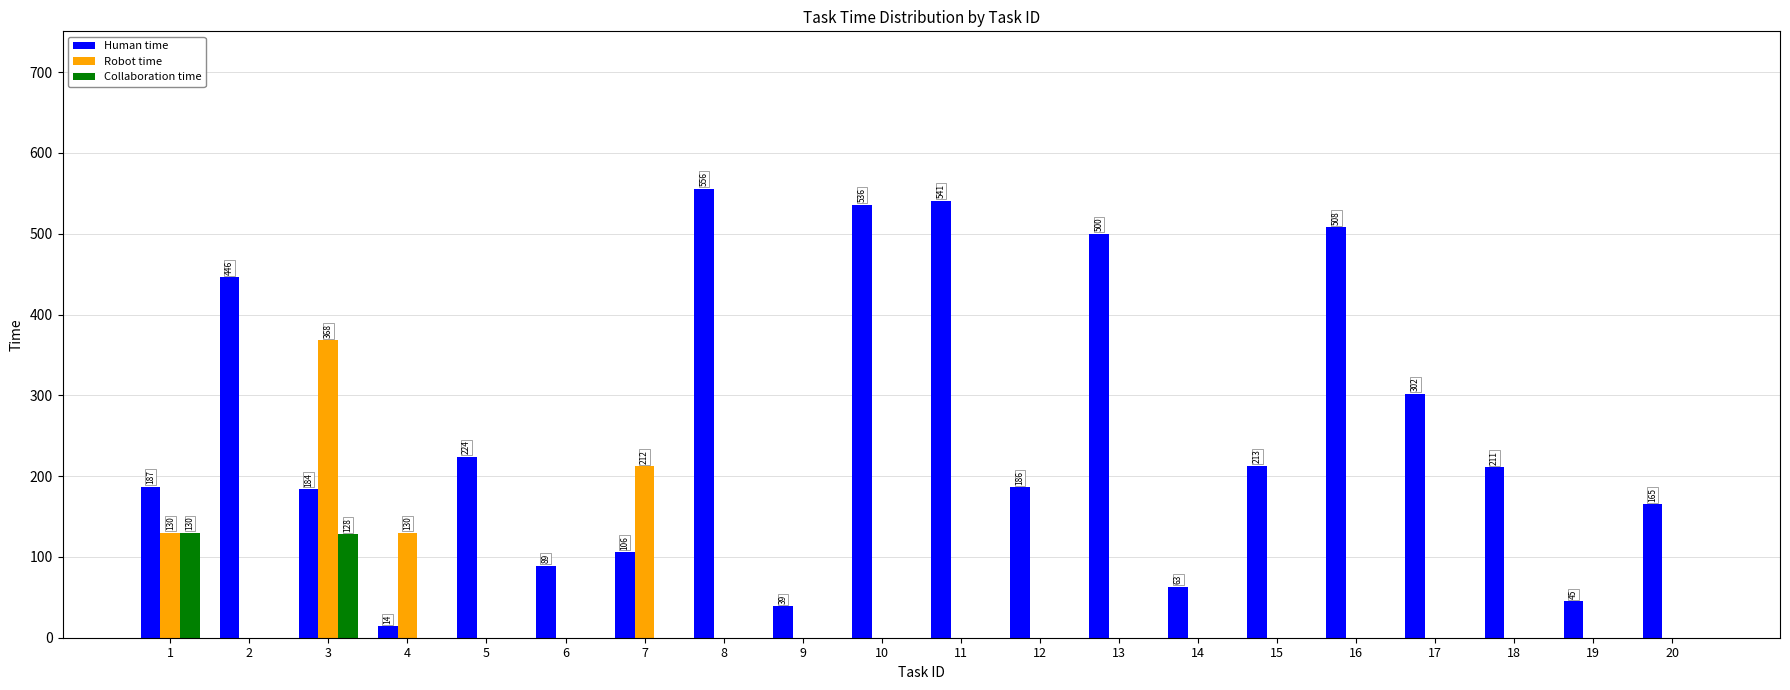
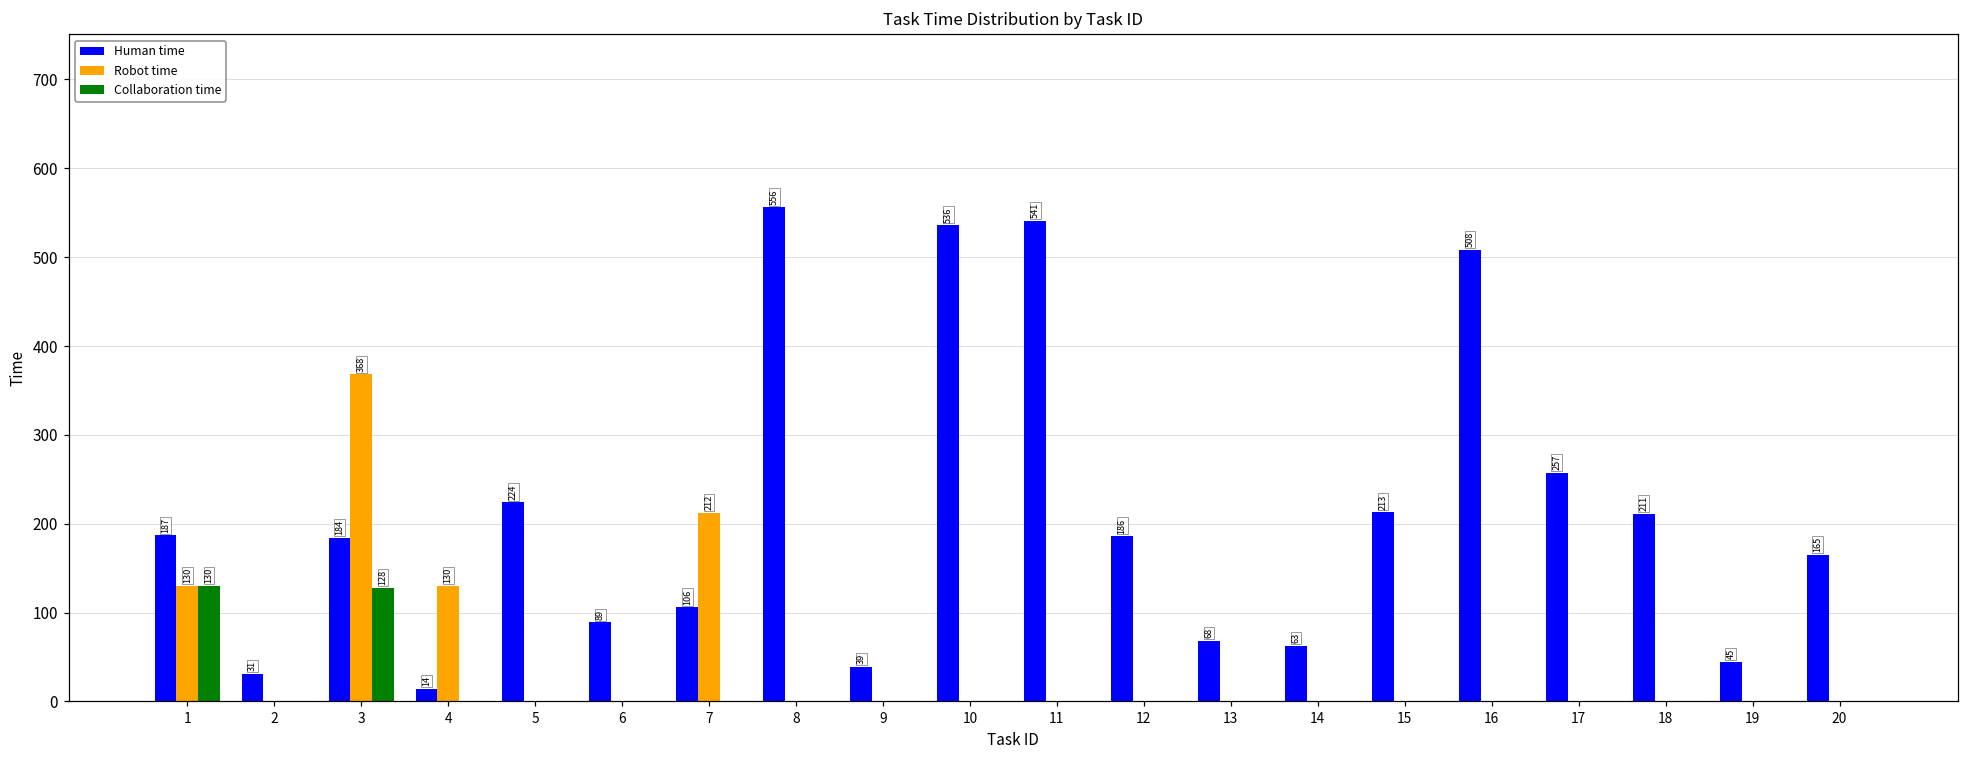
Human time, 2: 446 -> 31
Human time, 13: 500 -> 68
Human time, 17: 302 -> 257
